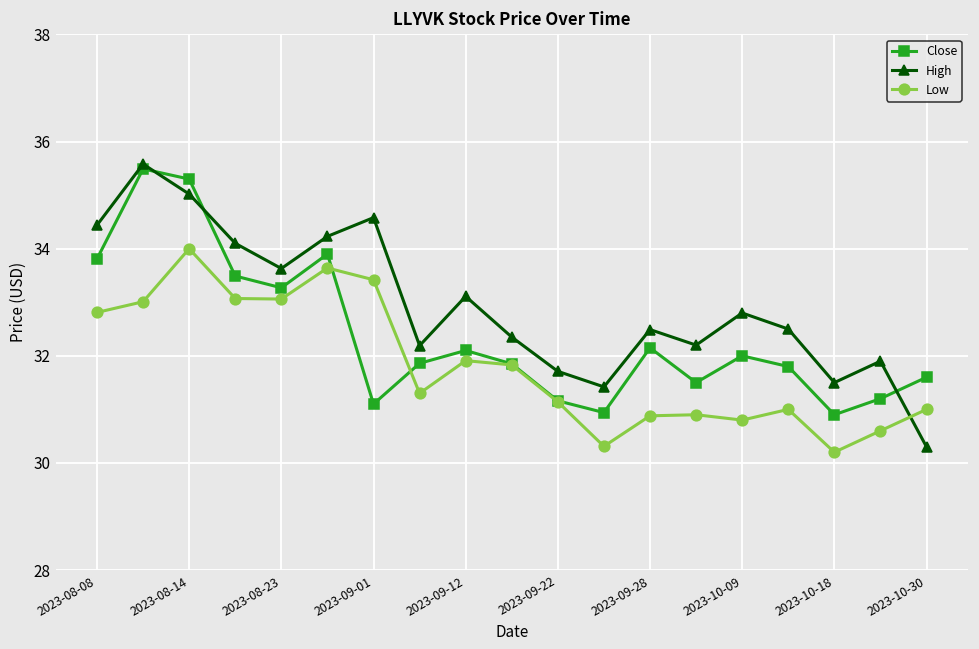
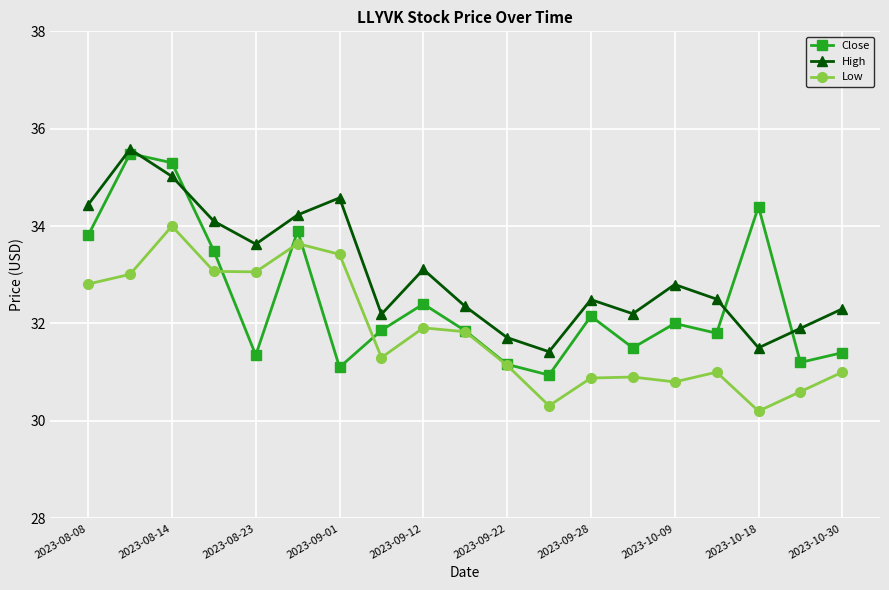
Close, 2023-08-23: 33.3 -> 31.4
Close, 2023-09-12: 32.1 -> 32.4
Close, 2023-10-18: 30.9 -> 34.4
Close, 2023-10-30: 31.6 -> 31.4
High, 2023-10-30: 30.3 -> 32.3
